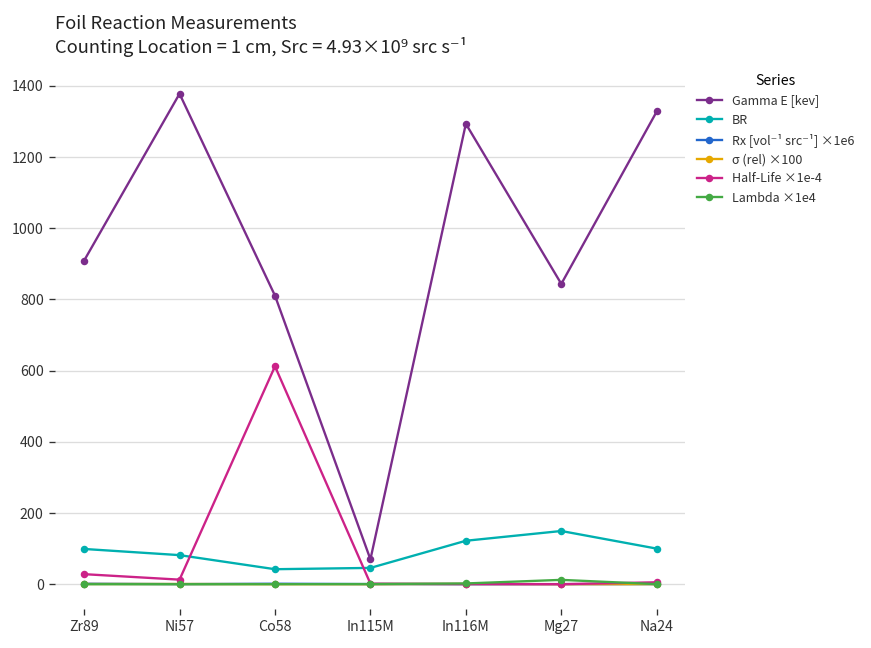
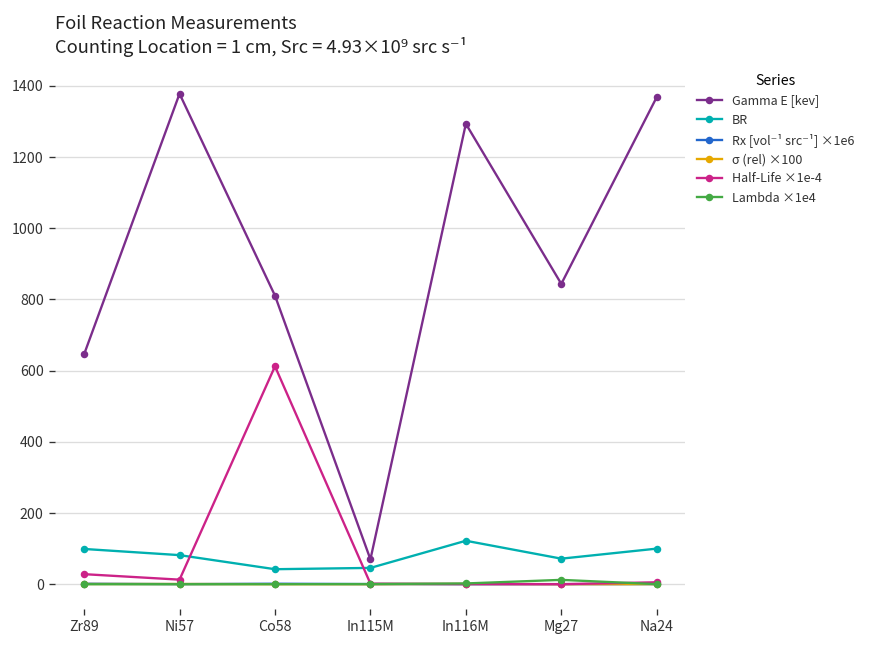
Gamma E [kev], Zr89: 910 -> 650
BR, Mg27: 150 -> 70
Gamma E [kev], Na24: 1330 -> 1370
